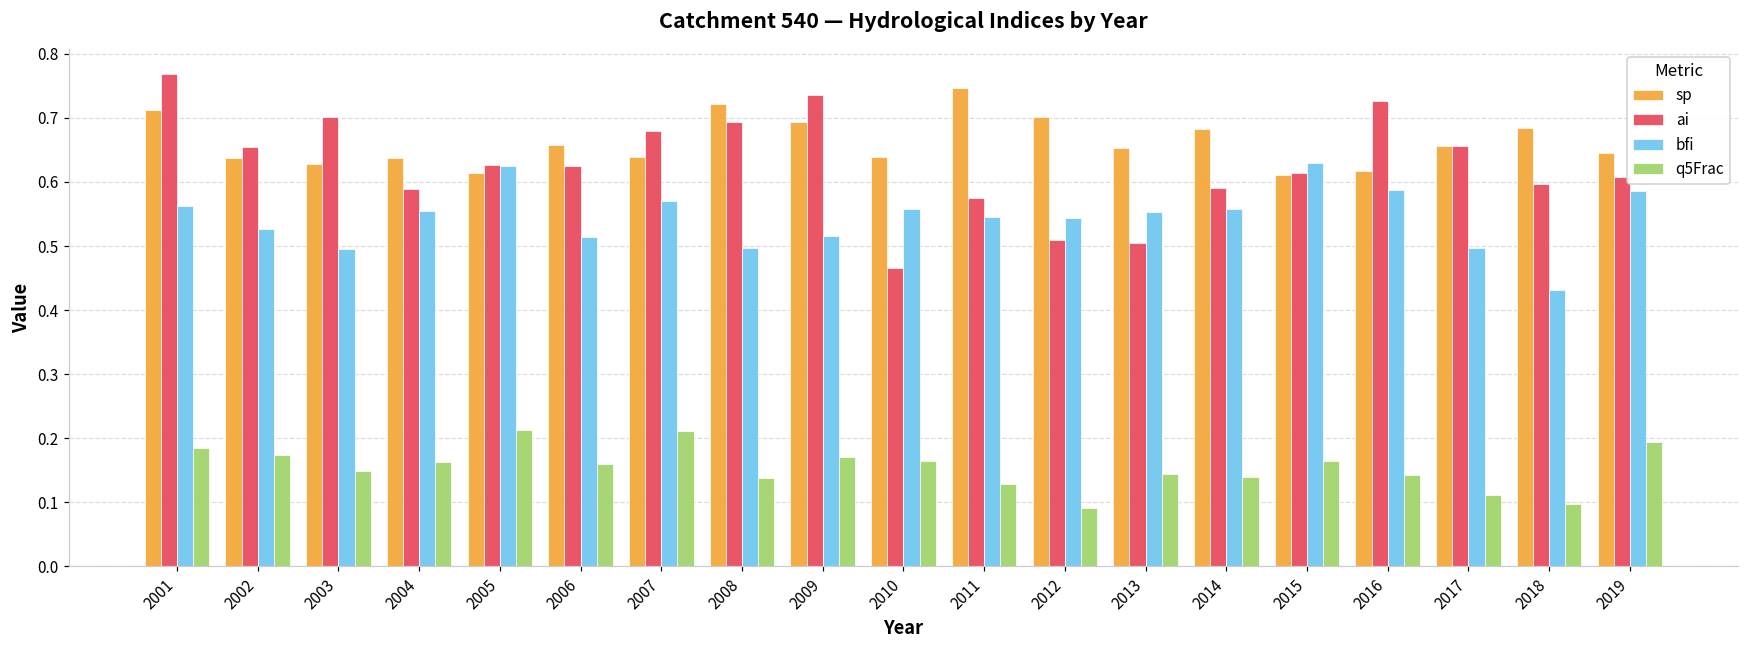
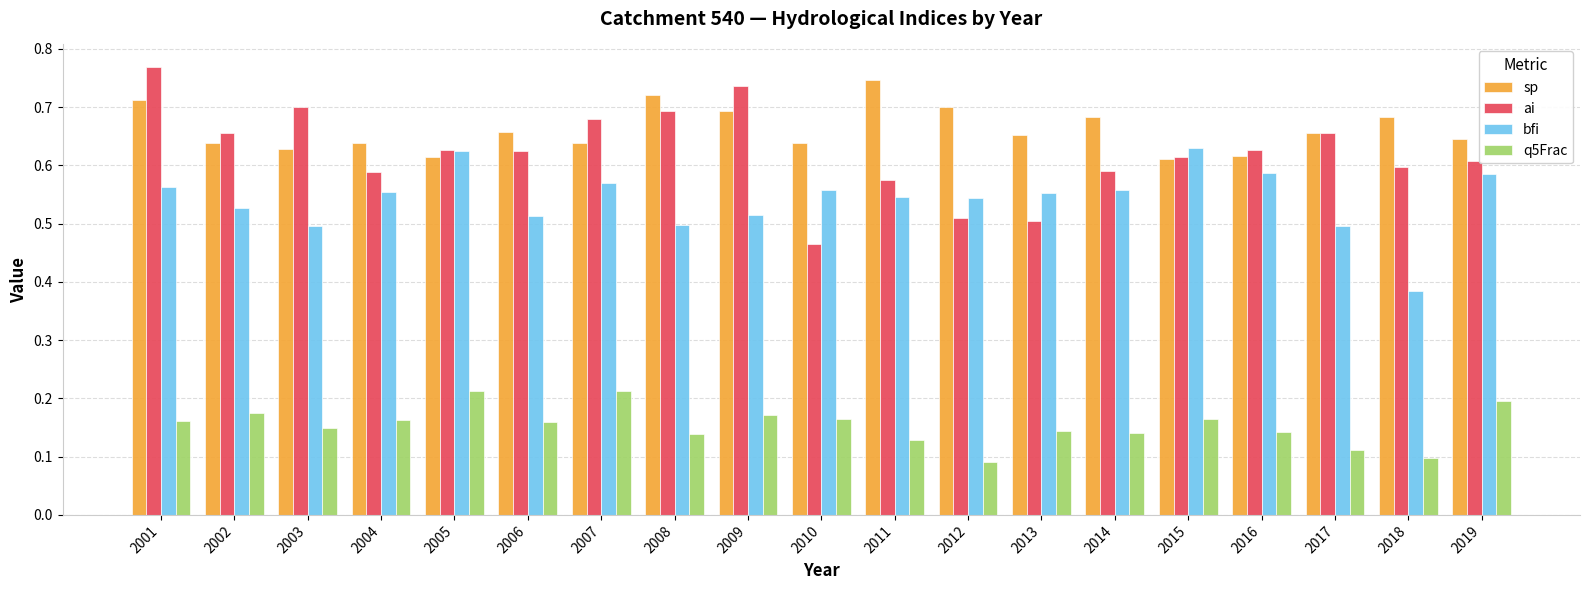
q5Frac, 2001: 0.19 -> 0.16
ai, 2016: 0.73 -> 0.63
bfi, 2018: 0.43 -> 0.38
